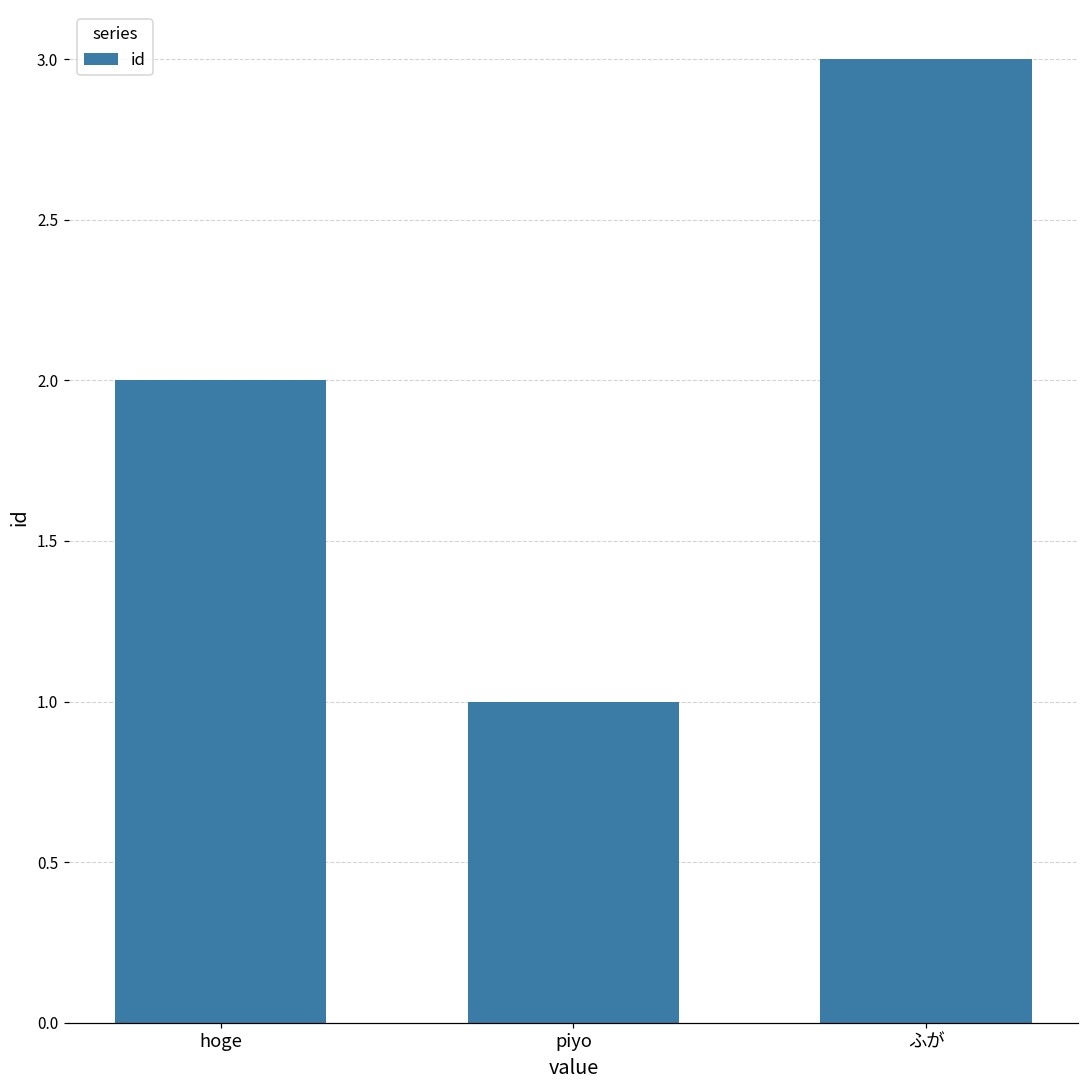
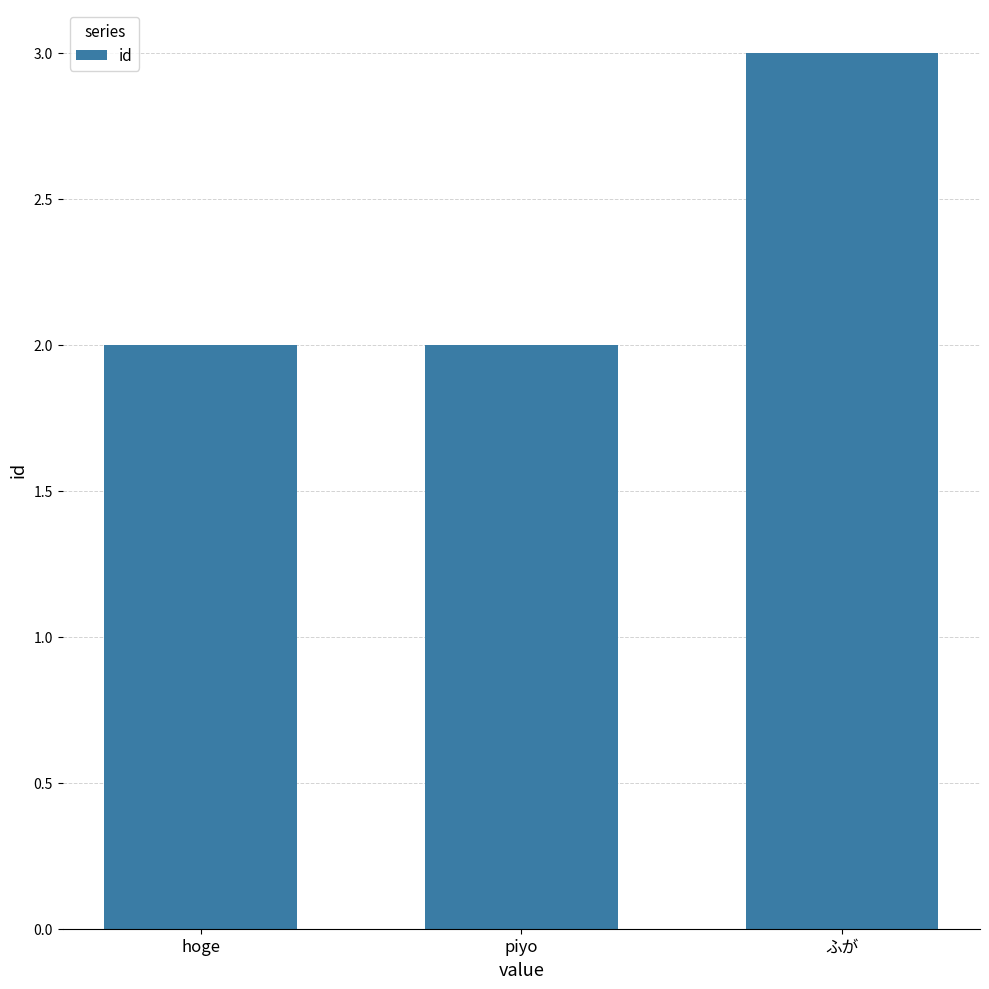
piyo: 1 -> 2
